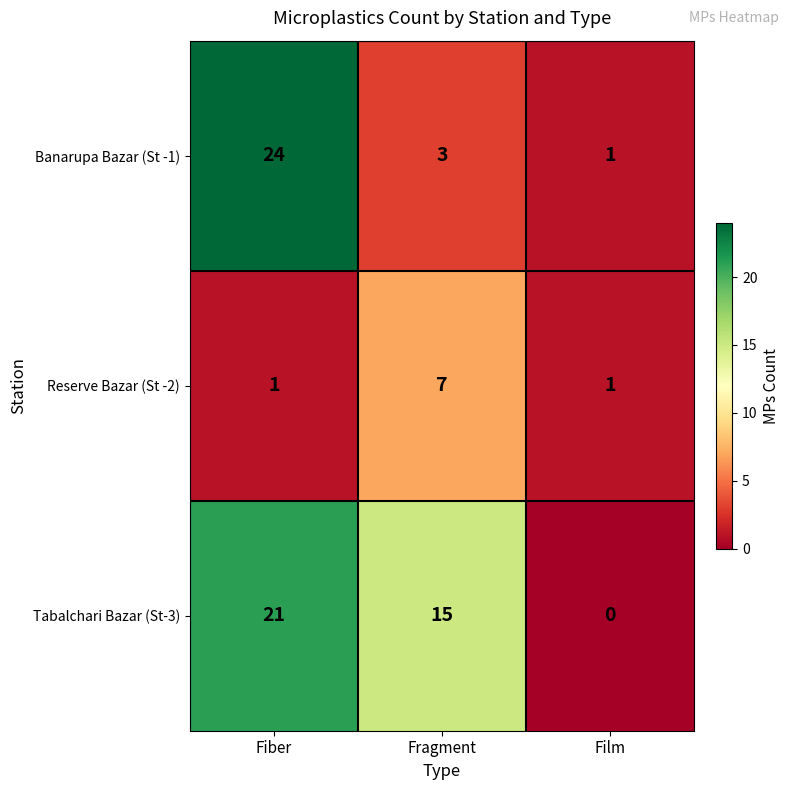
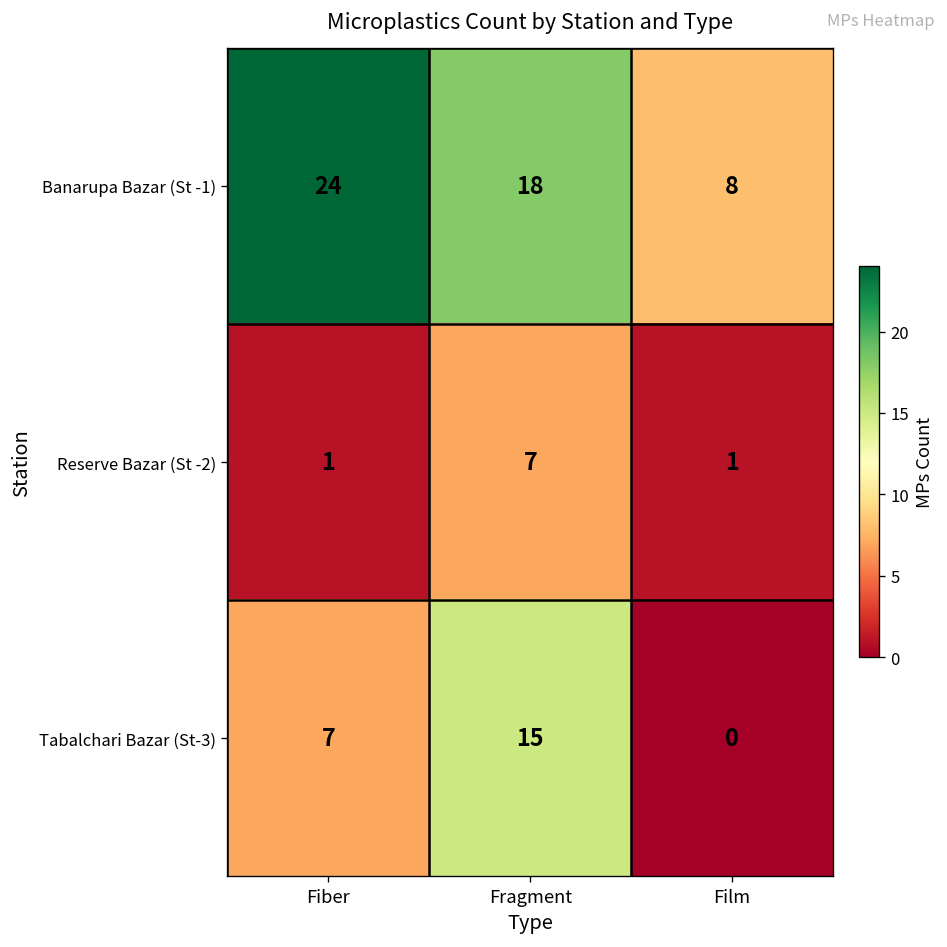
Banarupa Bazar (St -1), Fragment: 3 -> 18
Banarupa Bazar (St -1), Film: 1 -> 8
Tabalchari Bazar (St-3), Fiber: 21 -> 7
